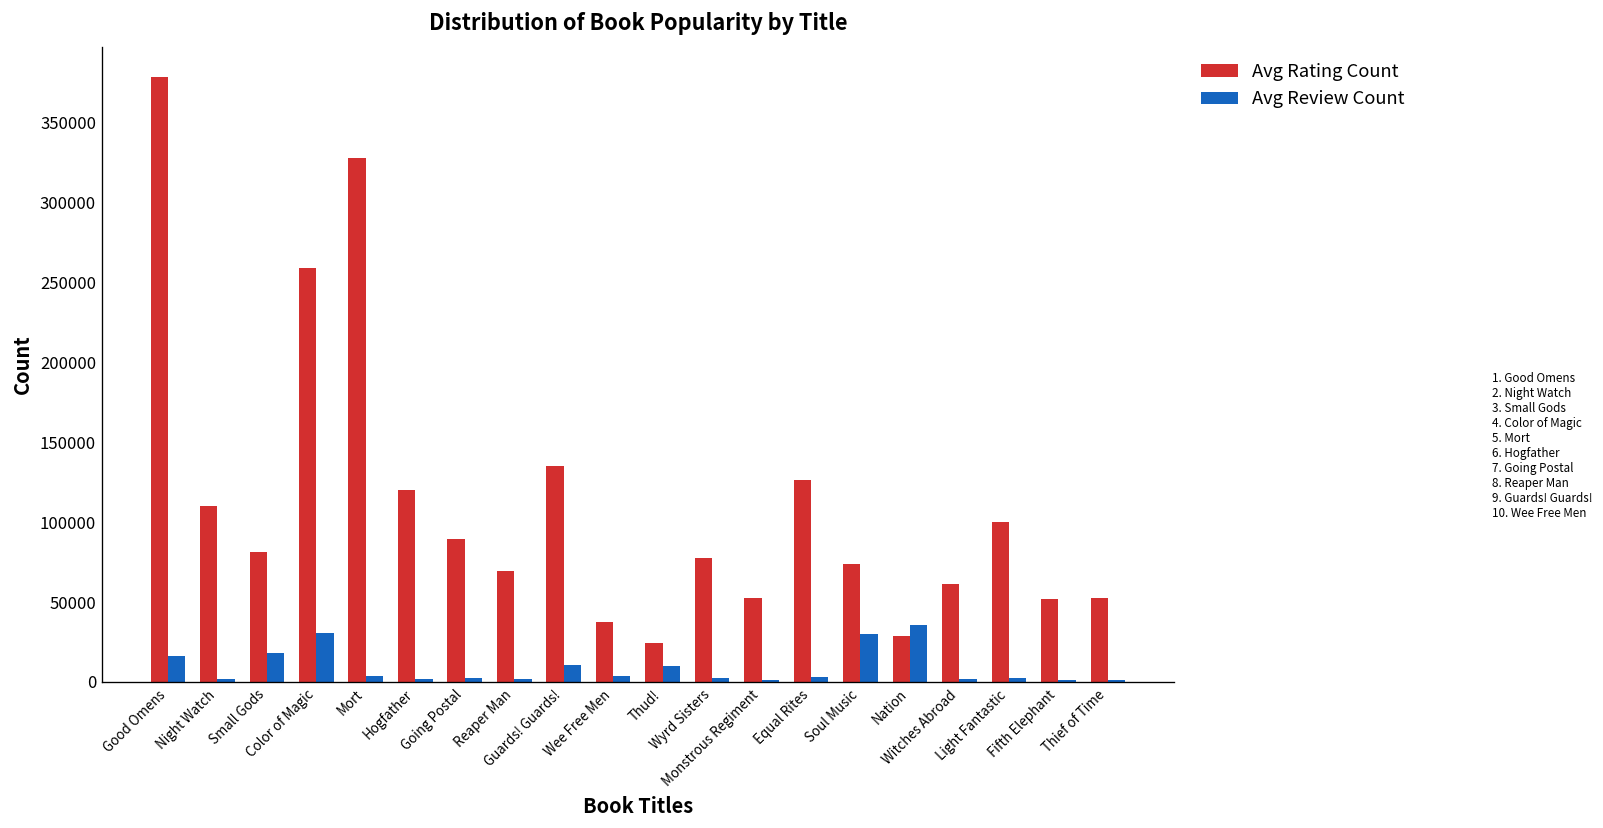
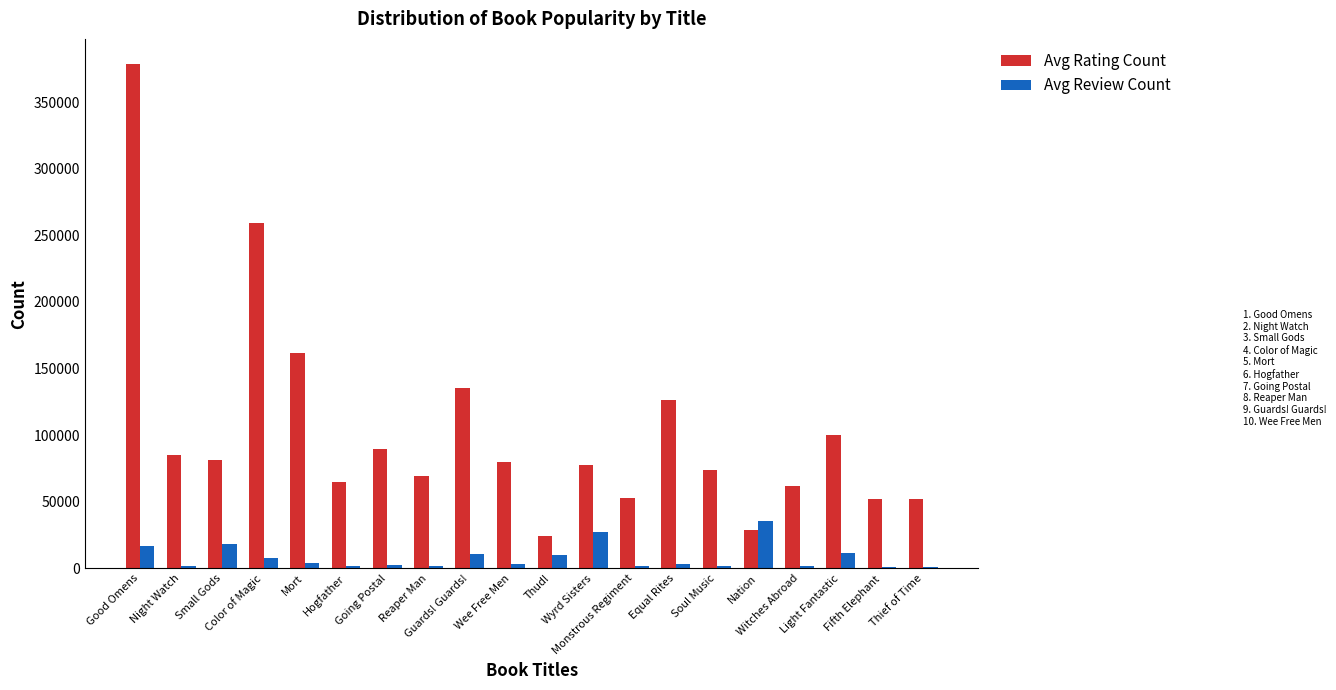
Avg Rating Count, Night Watch: 110000 -> 85000
Avg Review Count, Color of Magic: 30000 -> 8000
Avg Rating Count, Mort: 328000 -> 162000
Avg Rating Count, Hogfather: 120000 -> 65000
Avg Rating Count, Wee Free Men: 37000 -> 80000
Avg Review Count, Wyrd Sisters: 2000 -> 27000
Avg Review Count, Soul Music: 30000 -> 1000
Avg Review Count, Light Fantastic: 3000 -> 12000
